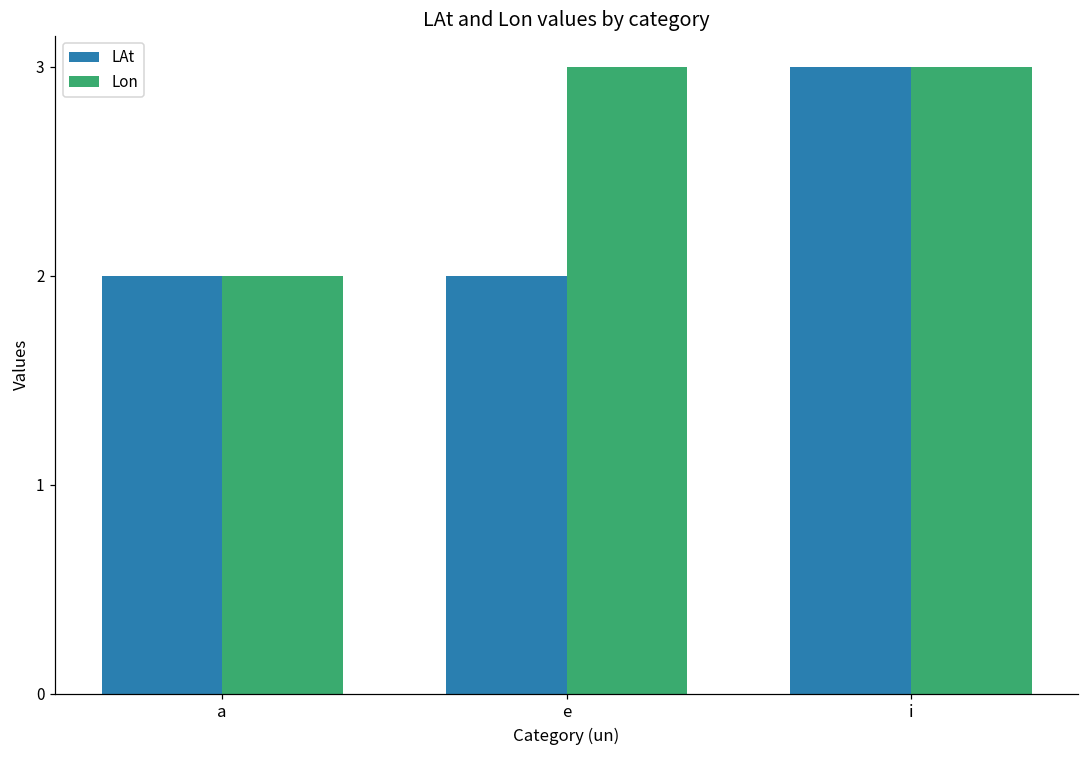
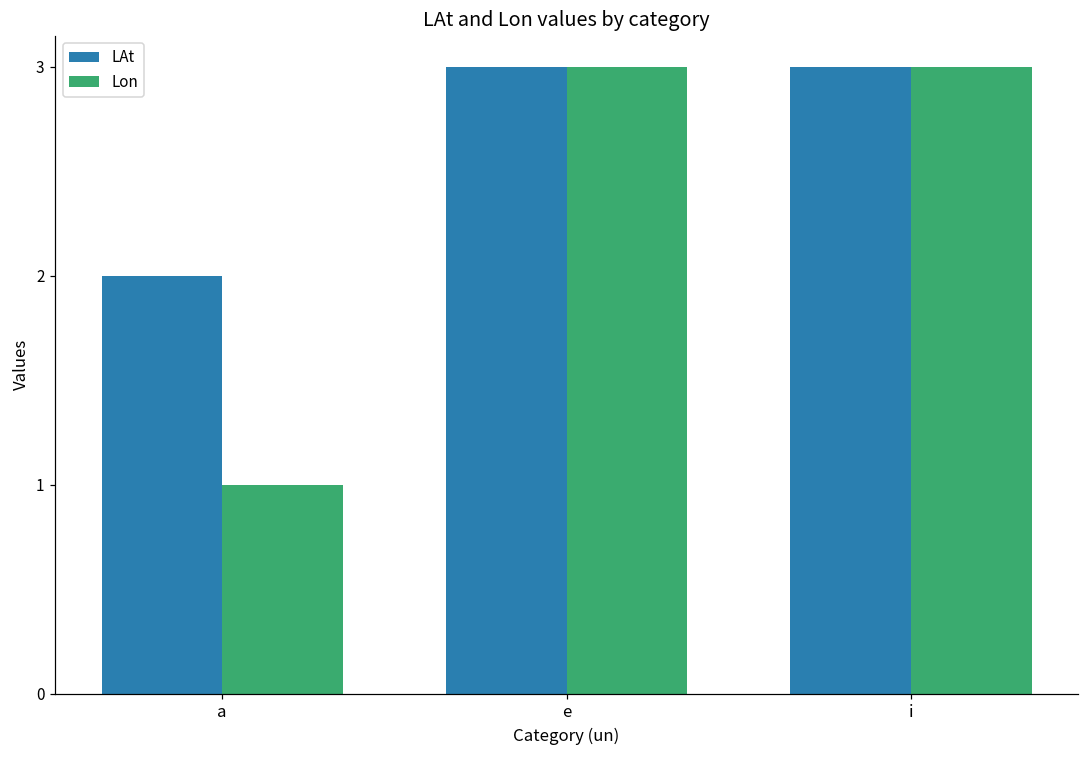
Lon, a: 2 -> 1
LAt, e: 2 -> 3
